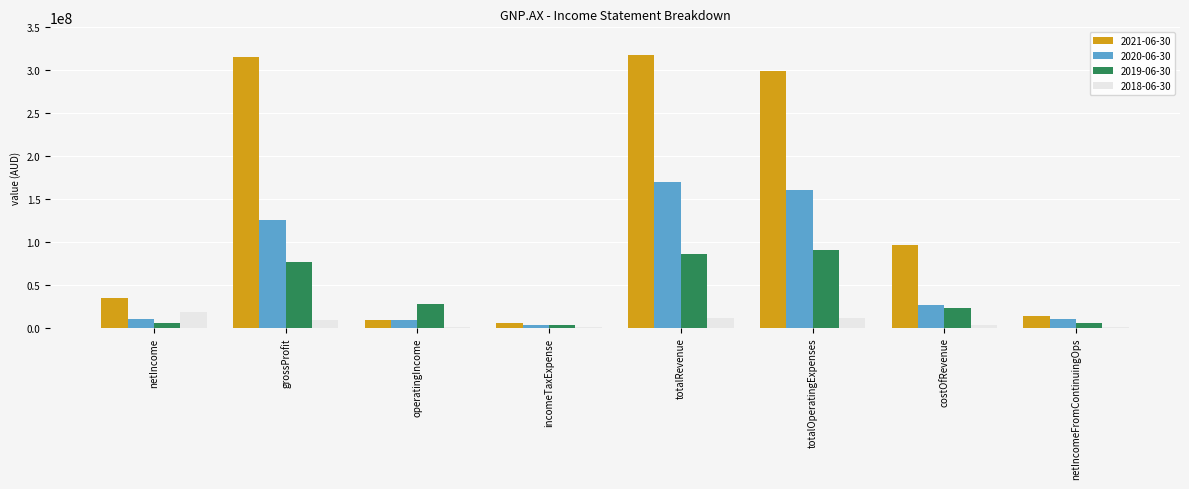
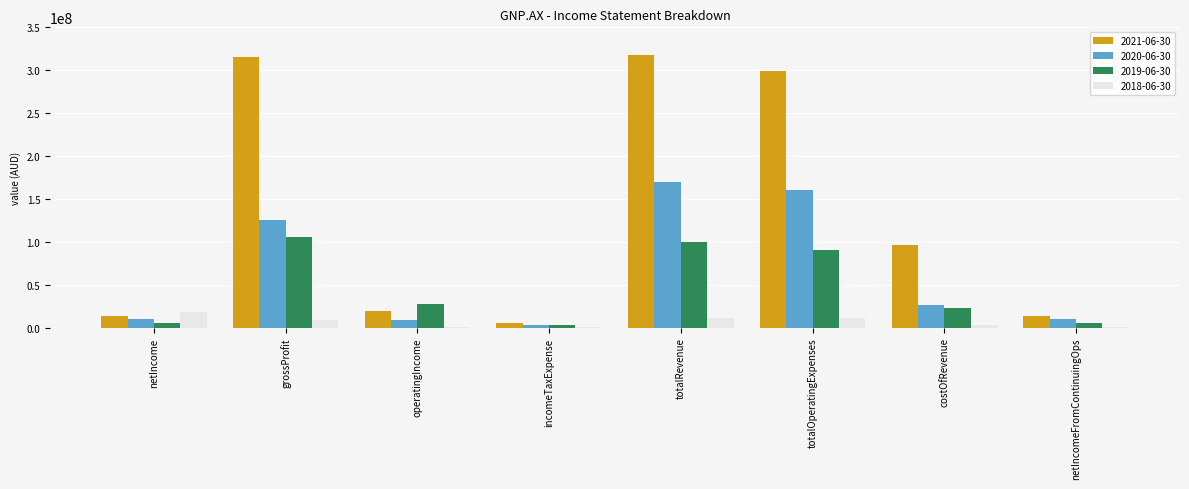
2021-06-30, netIncome: 30000000 -> 10000000
2019-06-30, grossProfit: 80000000 -> 110000000
2021-06-30, operatingIncome: 10000000 -> 20000000
2019-06-30, totalRevenue: 90000000 -> 100000000
